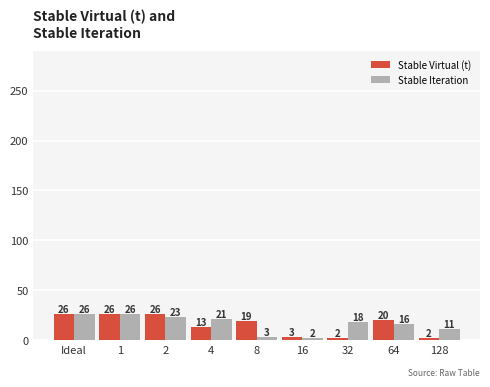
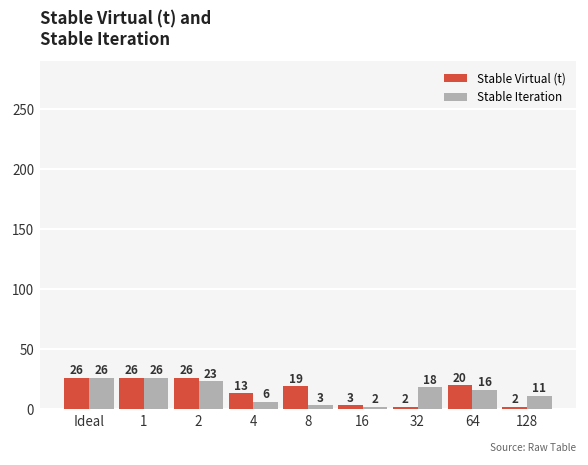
Stable Iteration, 4: 21 -> 6
